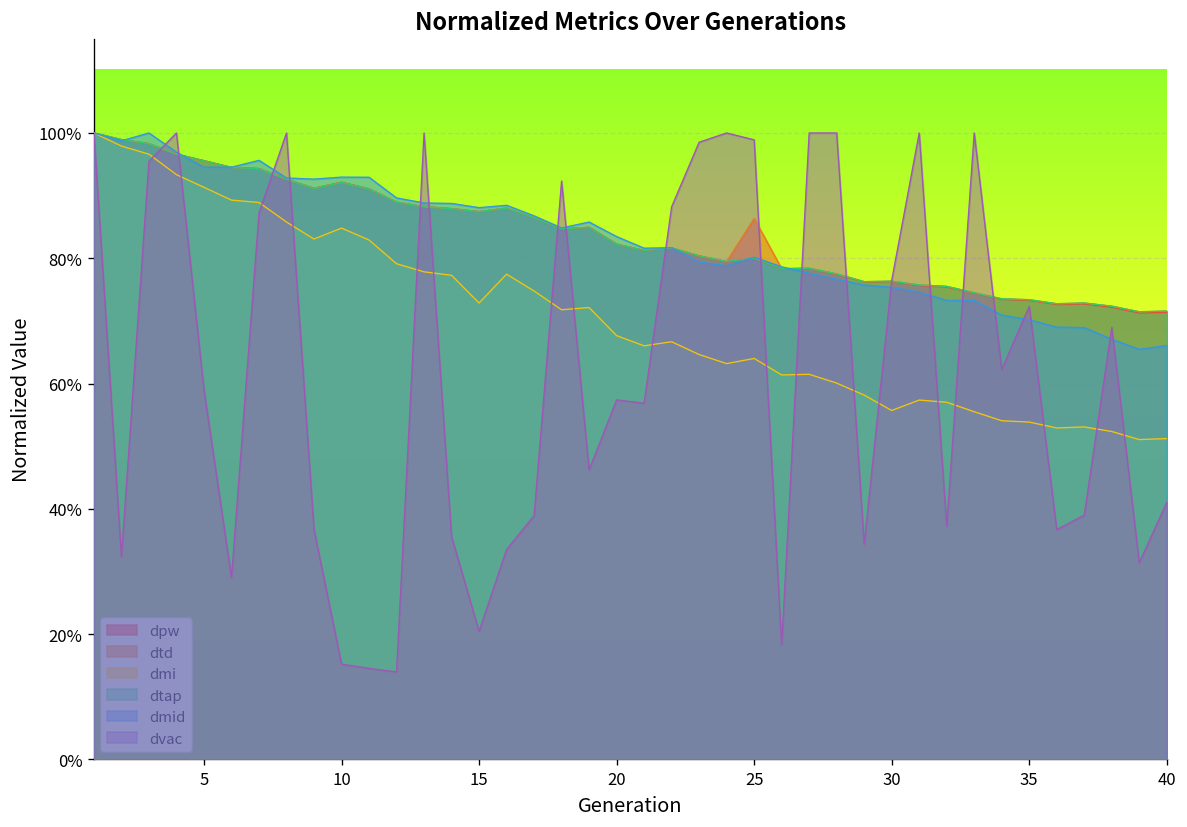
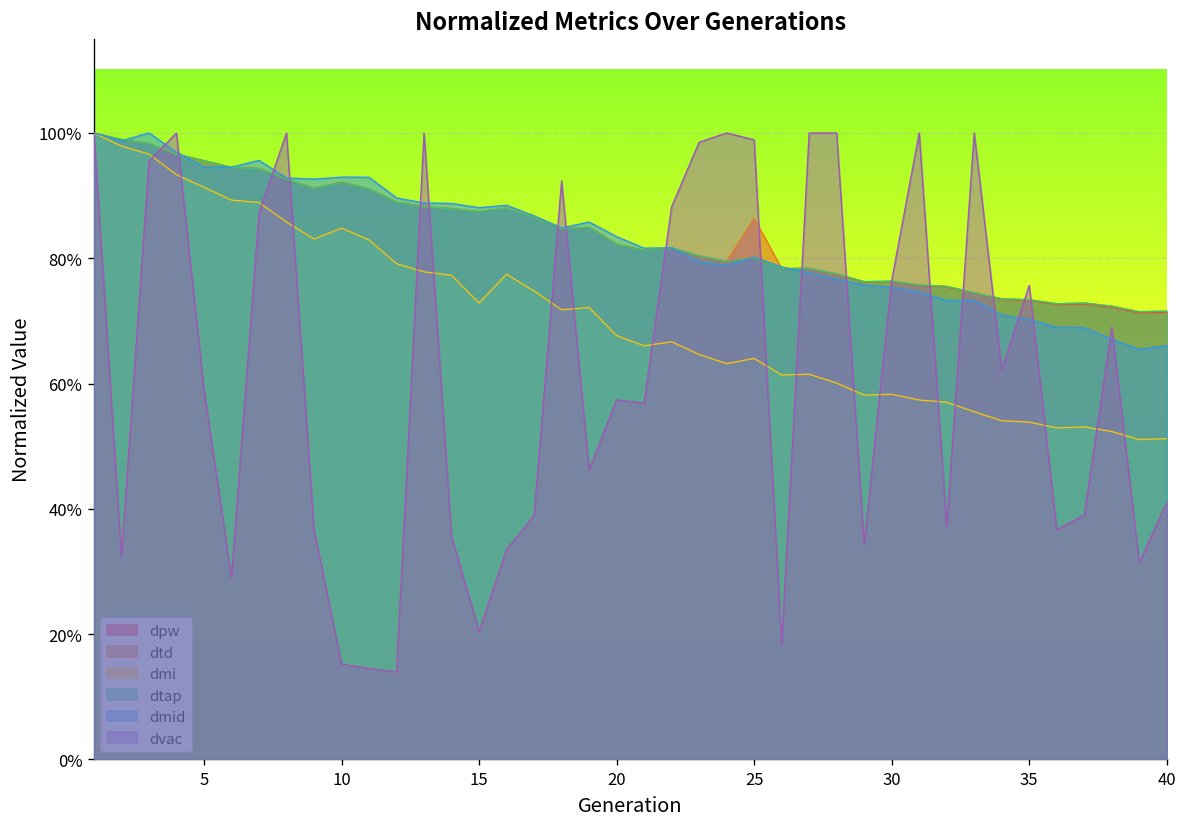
dmi, 30: 56% -> 58%
dvac, 35: 72% -> 76%
